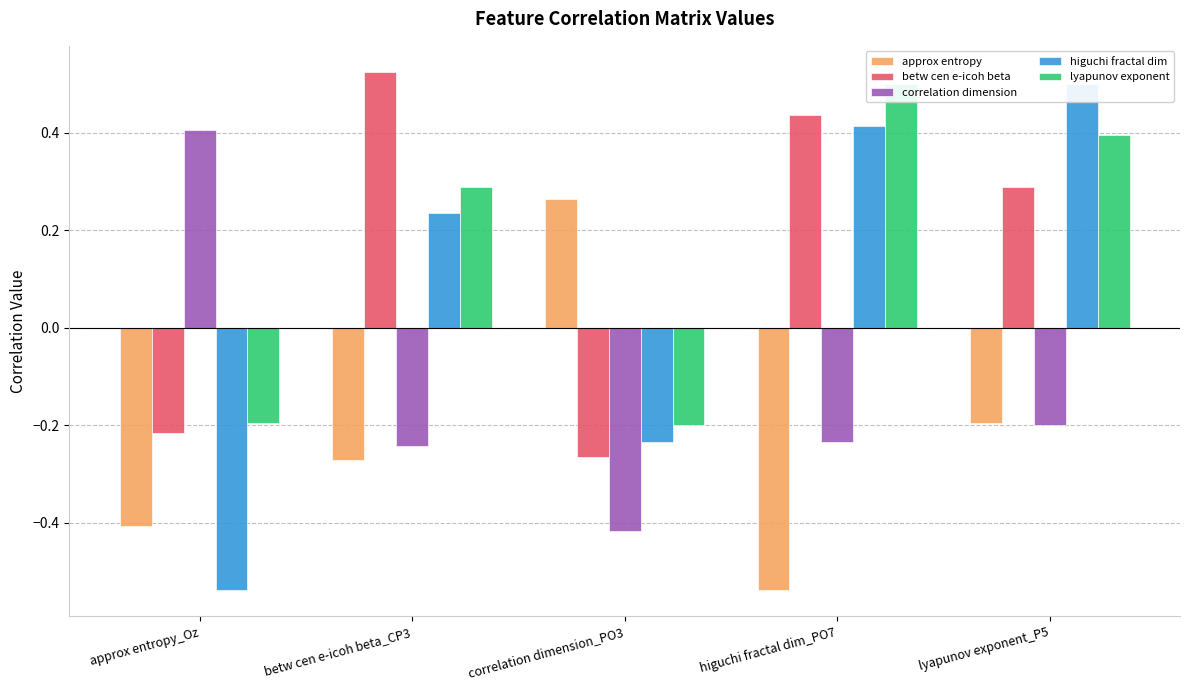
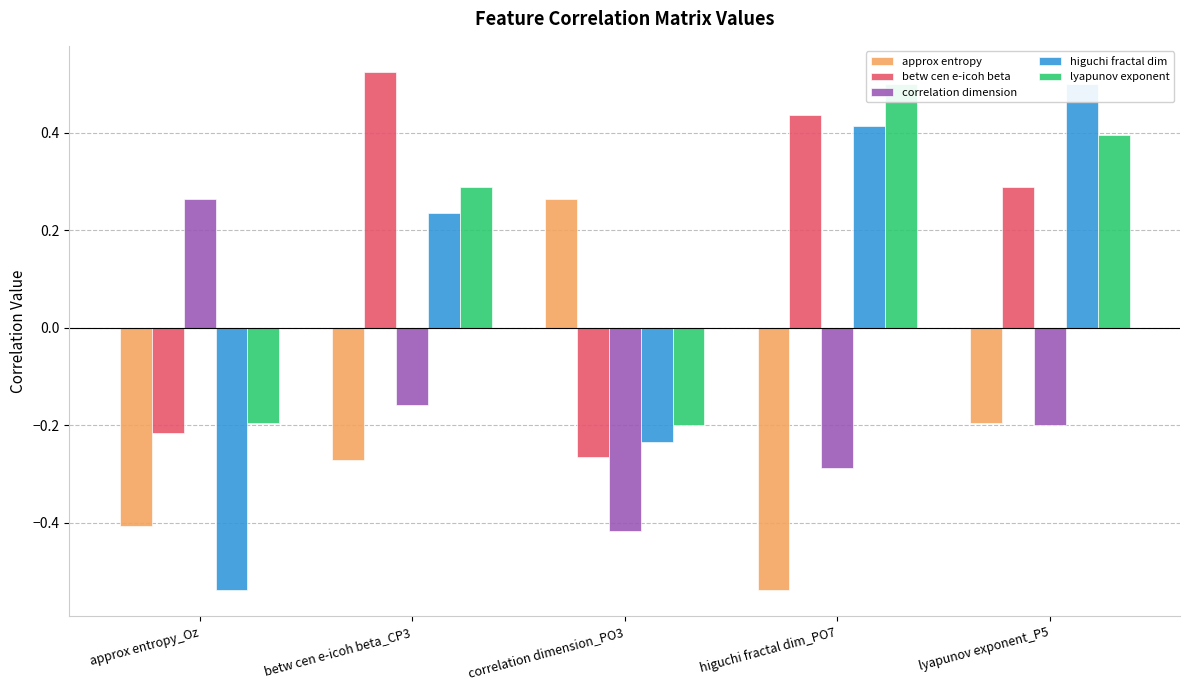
correlation dimension, approx entropy_Oz: 0.41 -> 0.26
correlation dimension, betw cen e-icoh beta_CP3: -0.24 -> -0.16
correlation dimension, higuchi fractal dim_PO7: -0.24 -> -0.29
